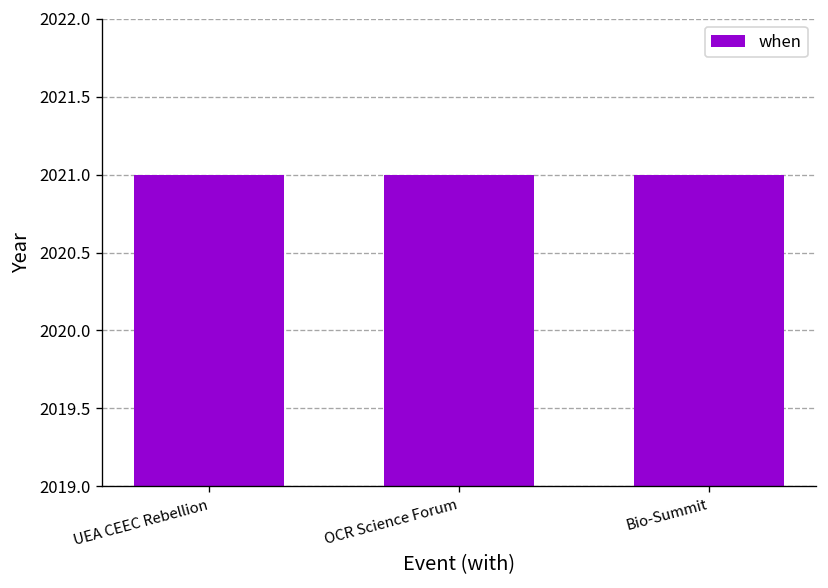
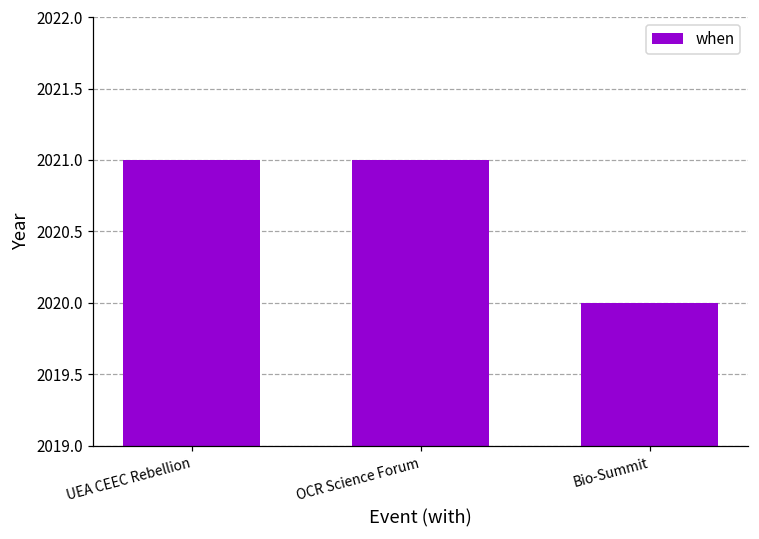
Bio-Summit: 2021 -> 2020
